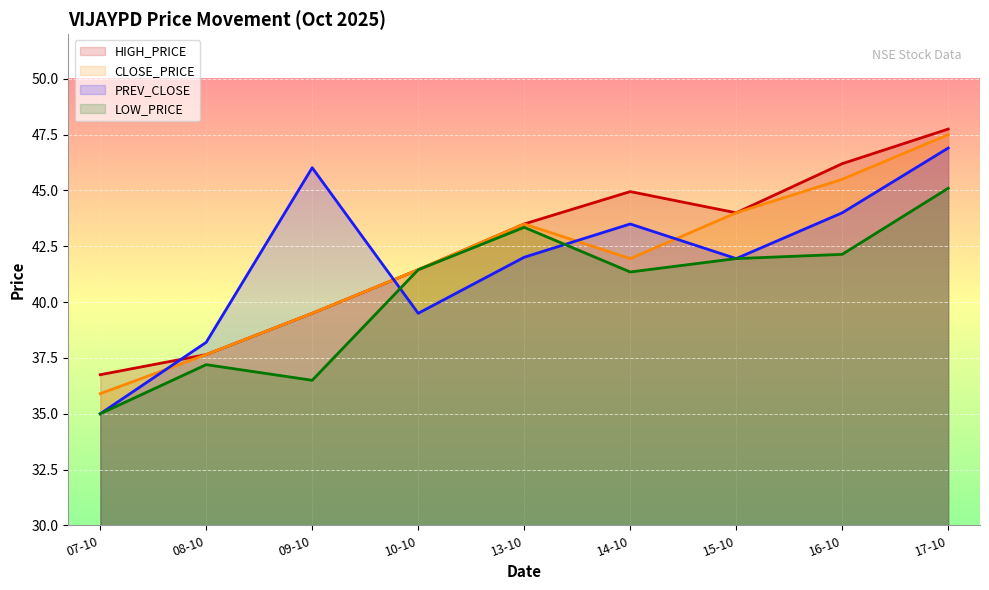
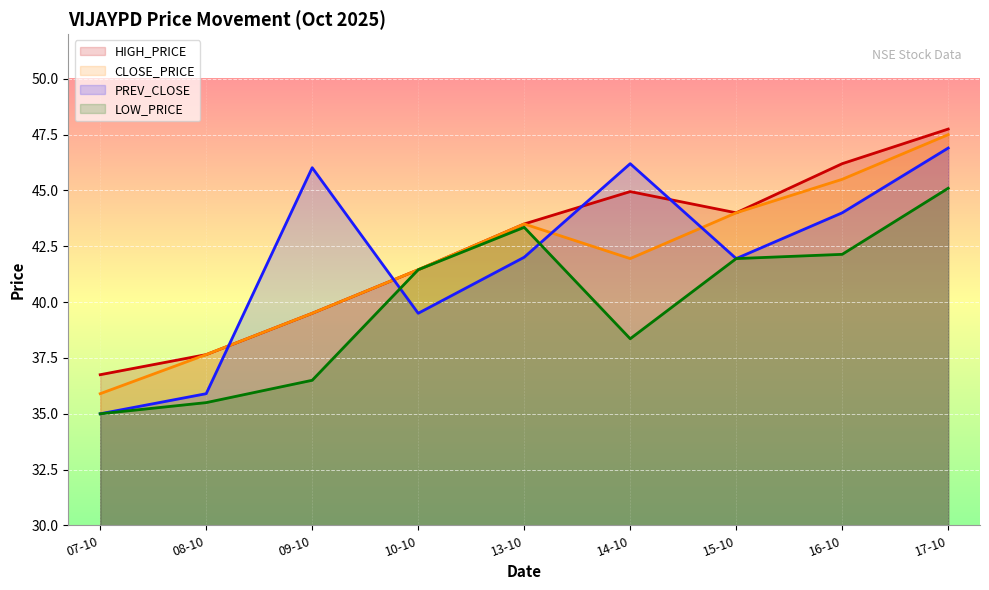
PREV_CLOSE, 08-10: 38.2 -> 35.9
LOW_PRICE, 08-10: 37.2 -> 35.5
PREV_CLOSE, 14-10: 43.5 -> 46.2
LOW_PRICE, 14-10: 41.4 -> 38.4
